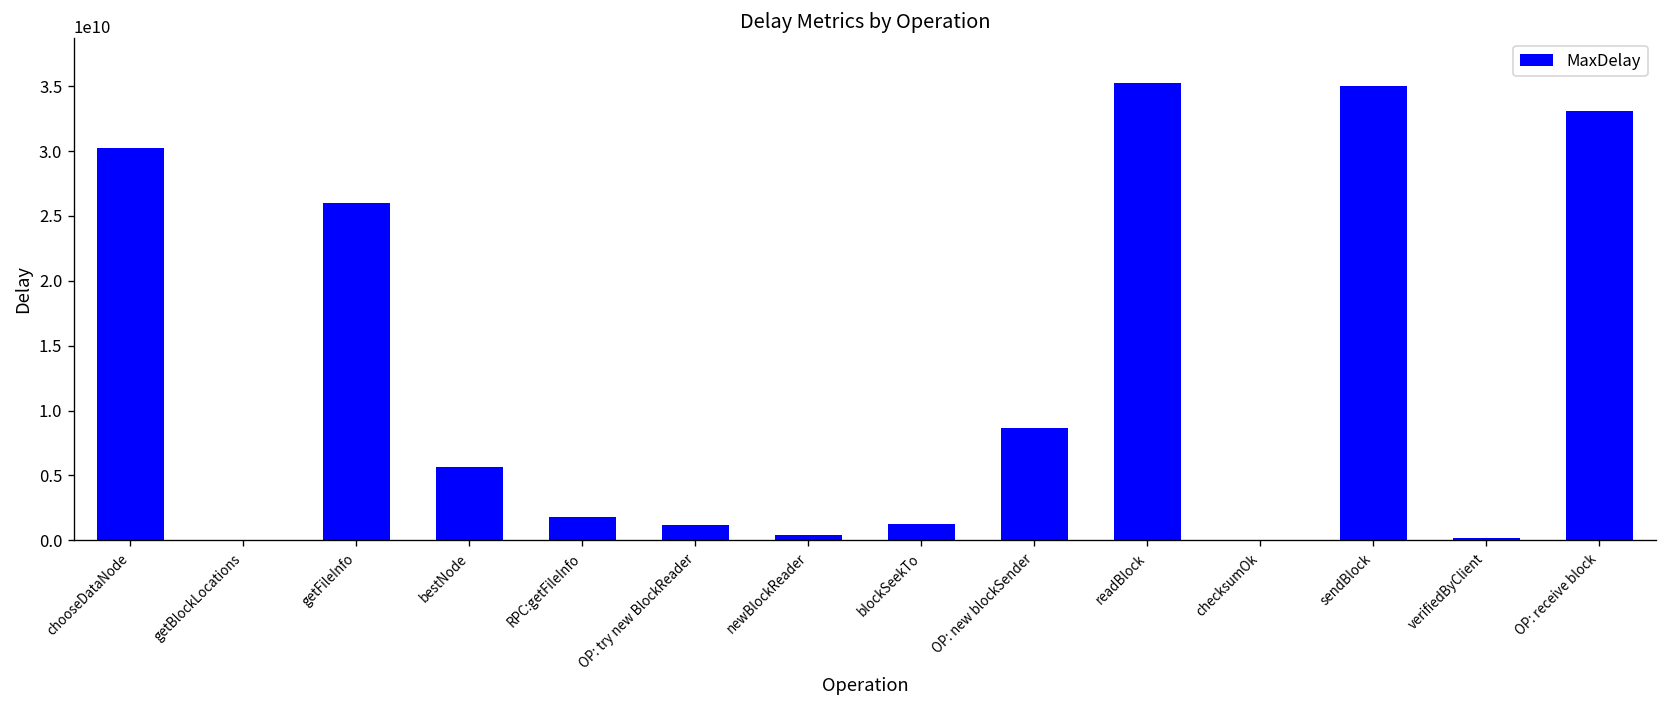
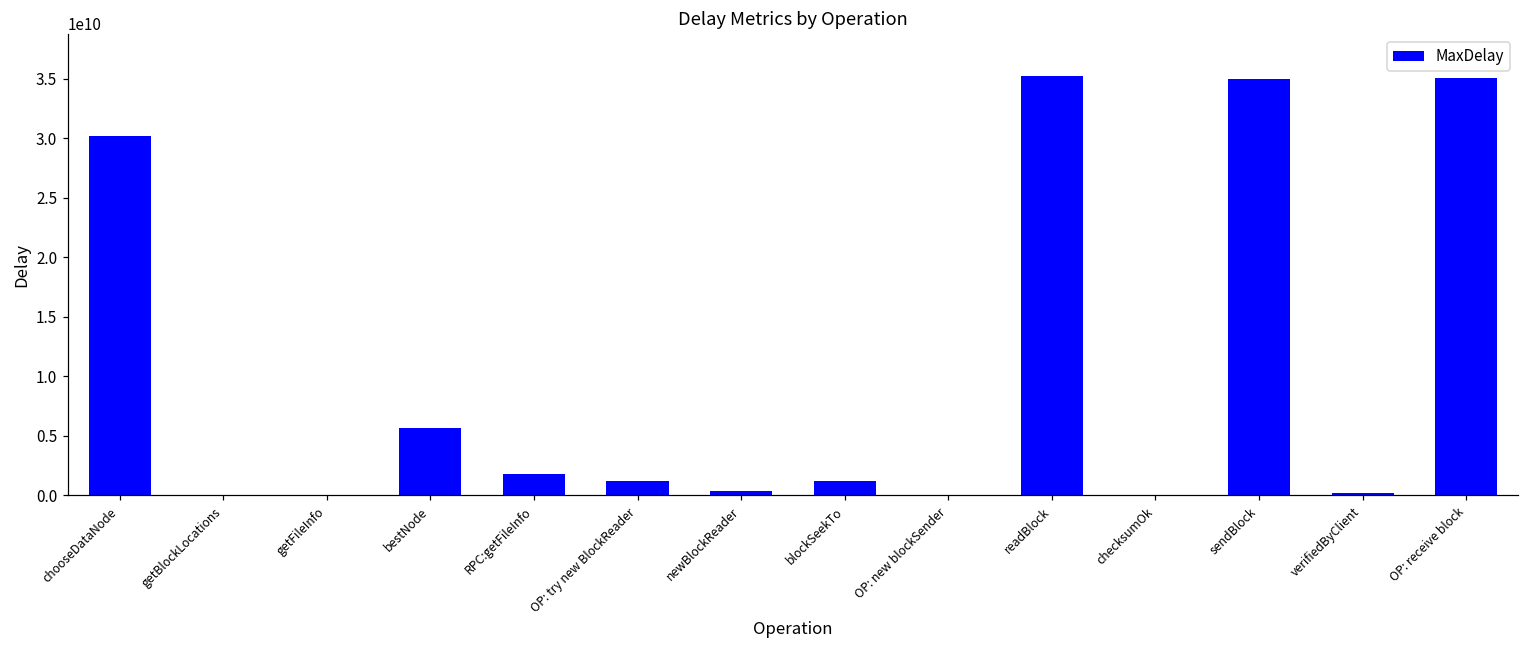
getFileInfo: 26000000000 -> 0
OP: new blockSender: 8700000000 -> 0
OP: receive block: 33100000000 -> 35100000000
